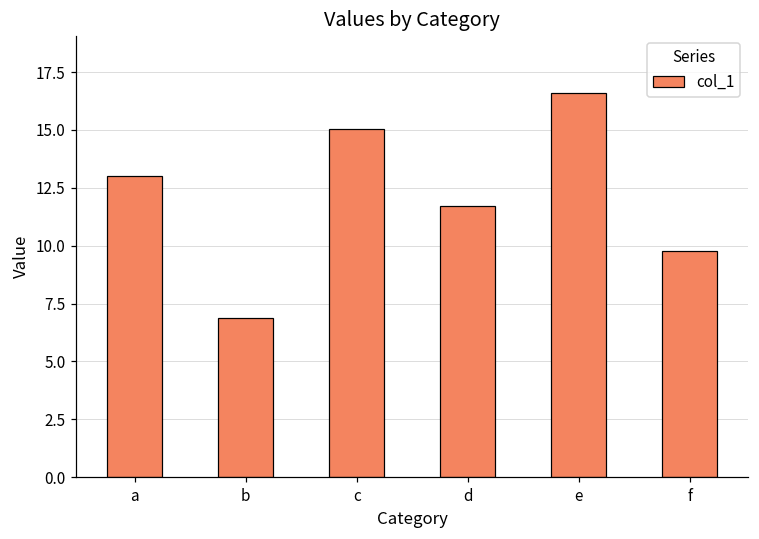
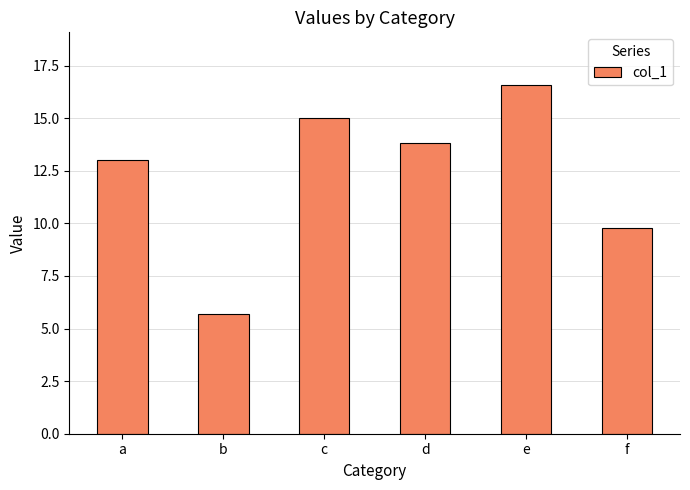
b: 6.9 -> 5.7
d: 11.7 -> 13.8
